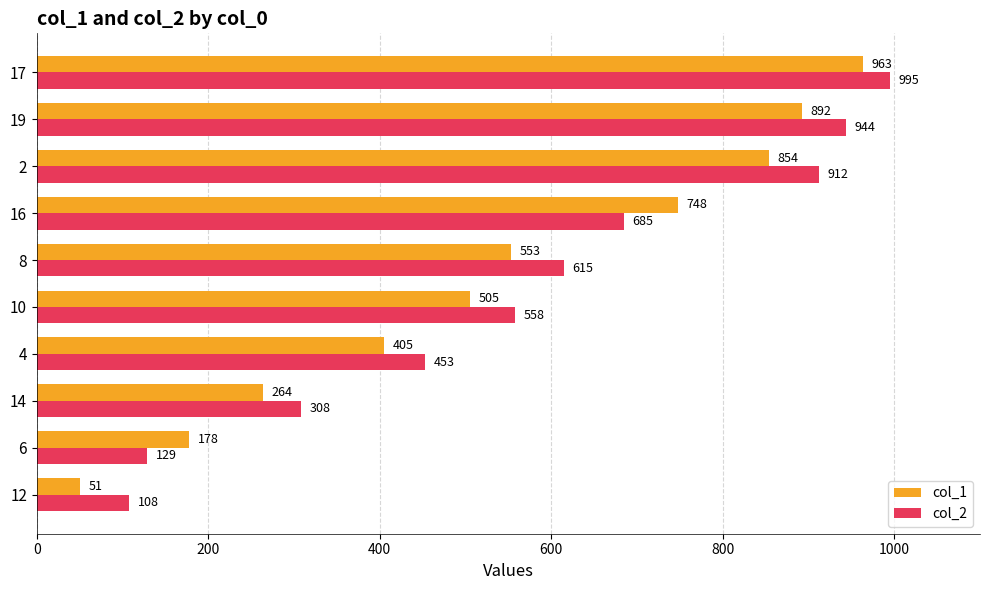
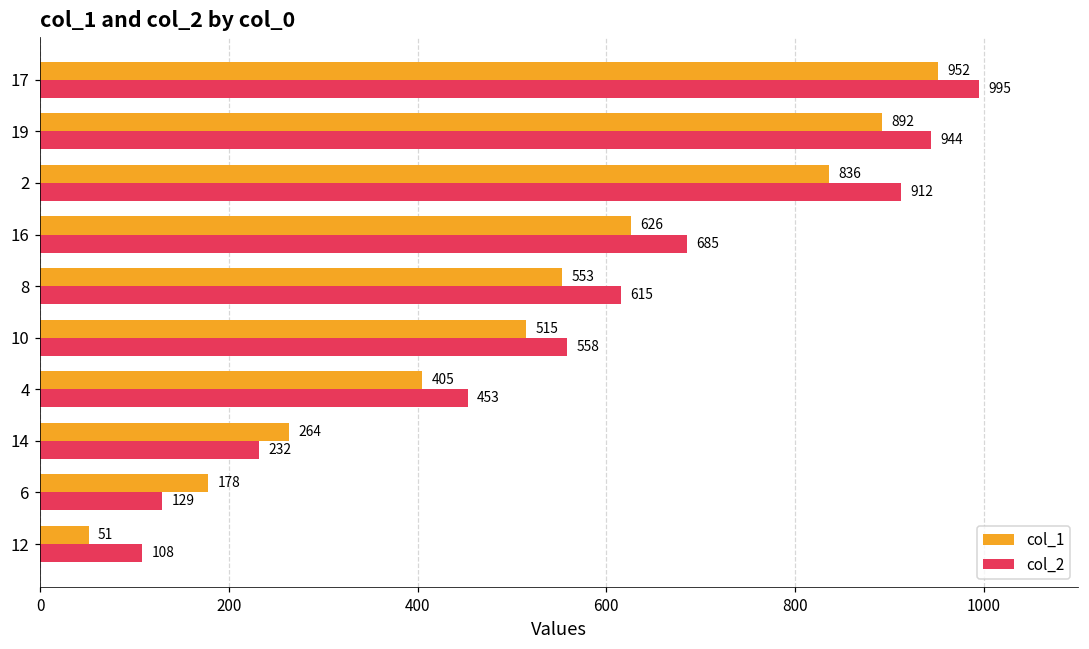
col_1, 17: 963 -> 952
col_1, 2: 854 -> 836
col_1, 16: 748 -> 626
col_1, 10: 505 -> 515
col_2, 14: 308 -> 232
